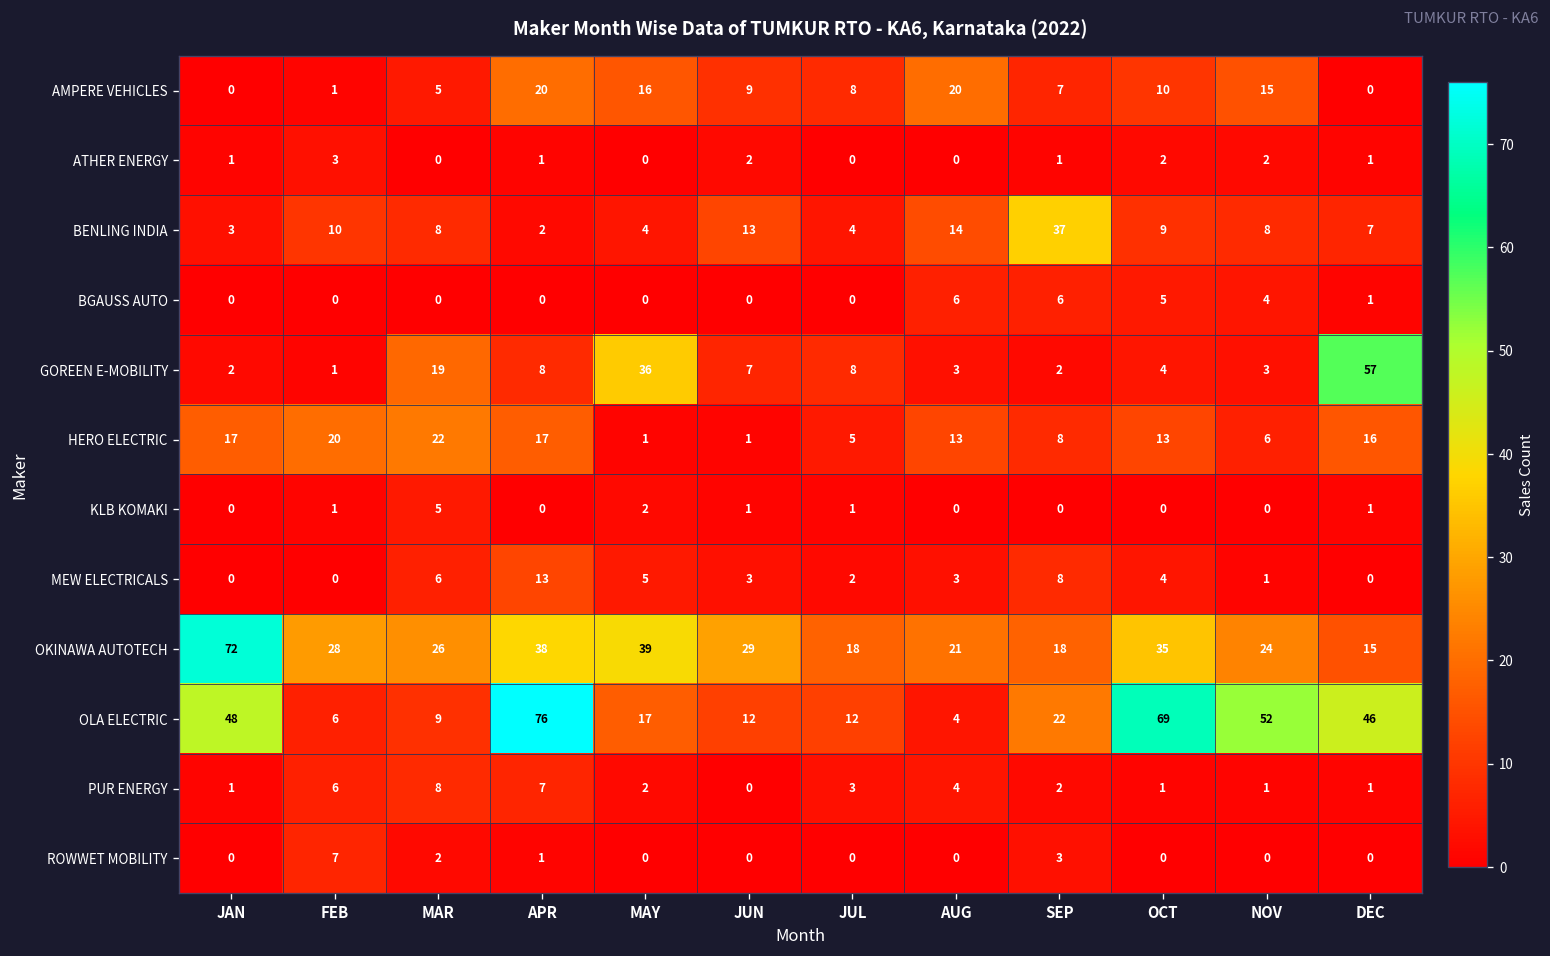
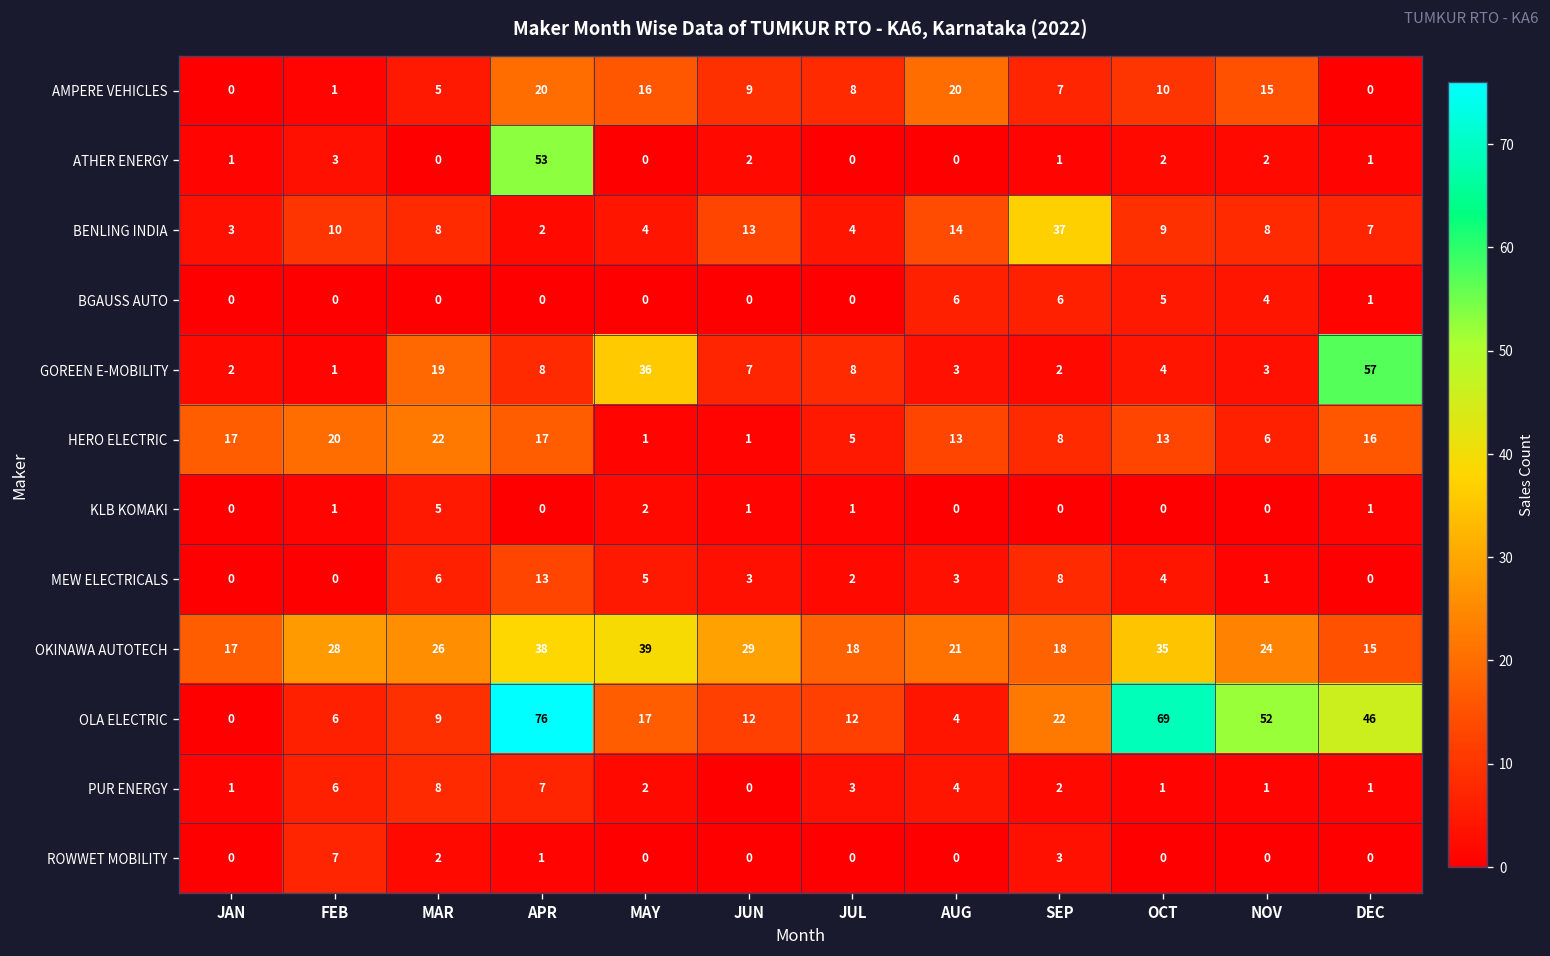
ATHER ENERGY, APR: 1 -> 53
OKINAWA AUTOTECH, JAN: 72 -> 17
OLA ELECTRIC, JAN: 48 -> 0
